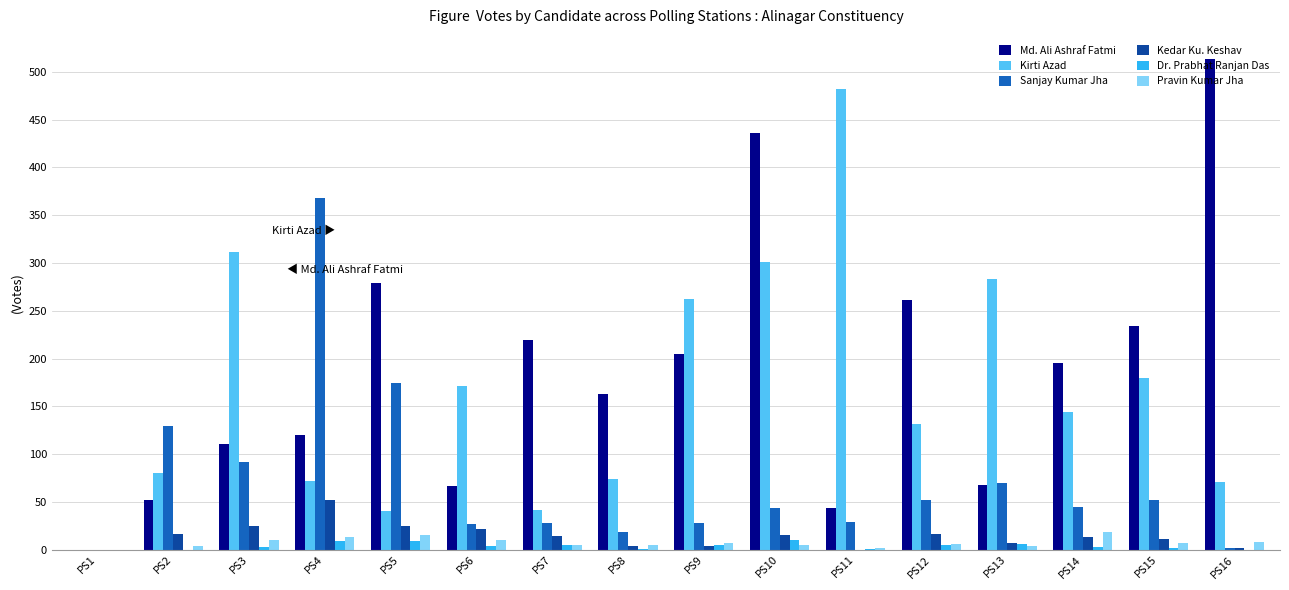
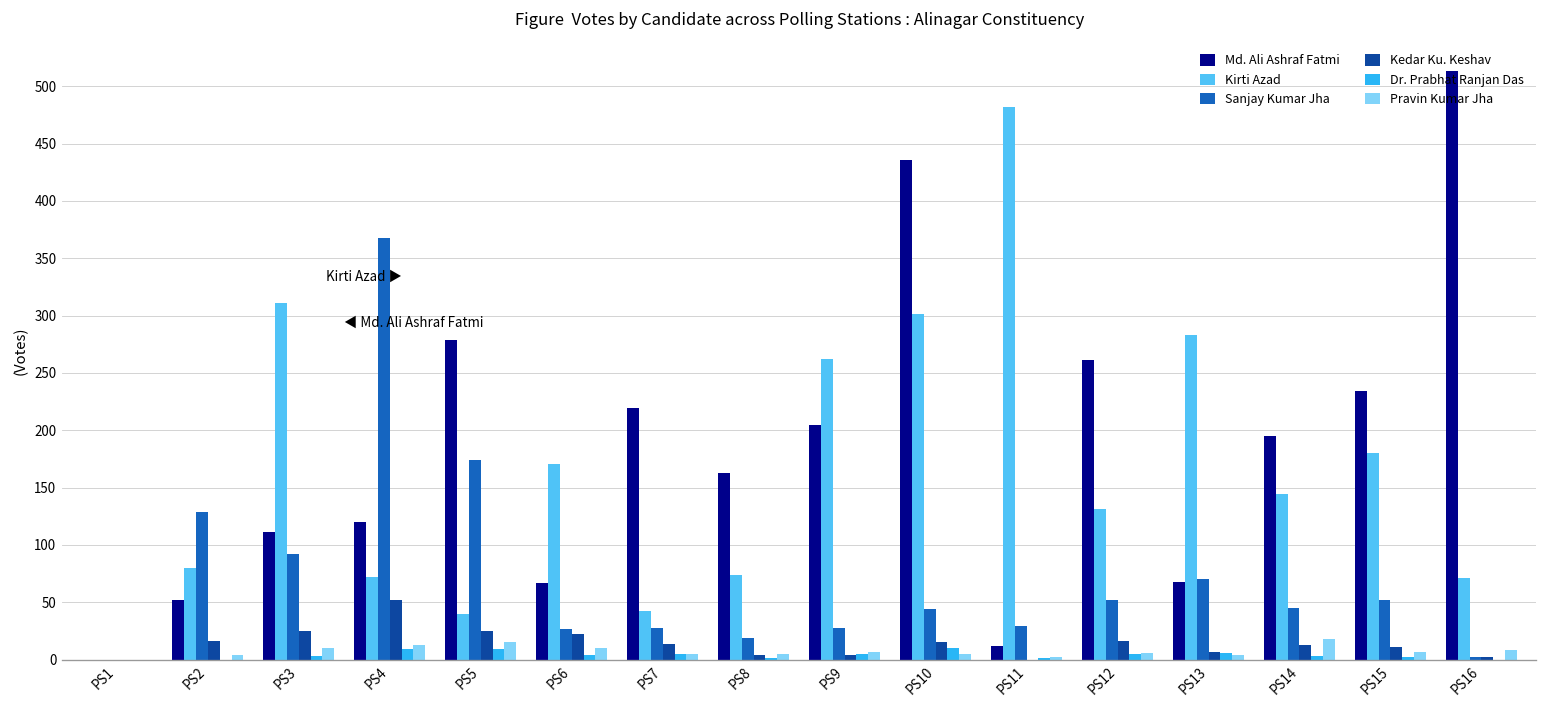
Md. Ali Ashraf Fatmi, PS11: 40 -> 10
